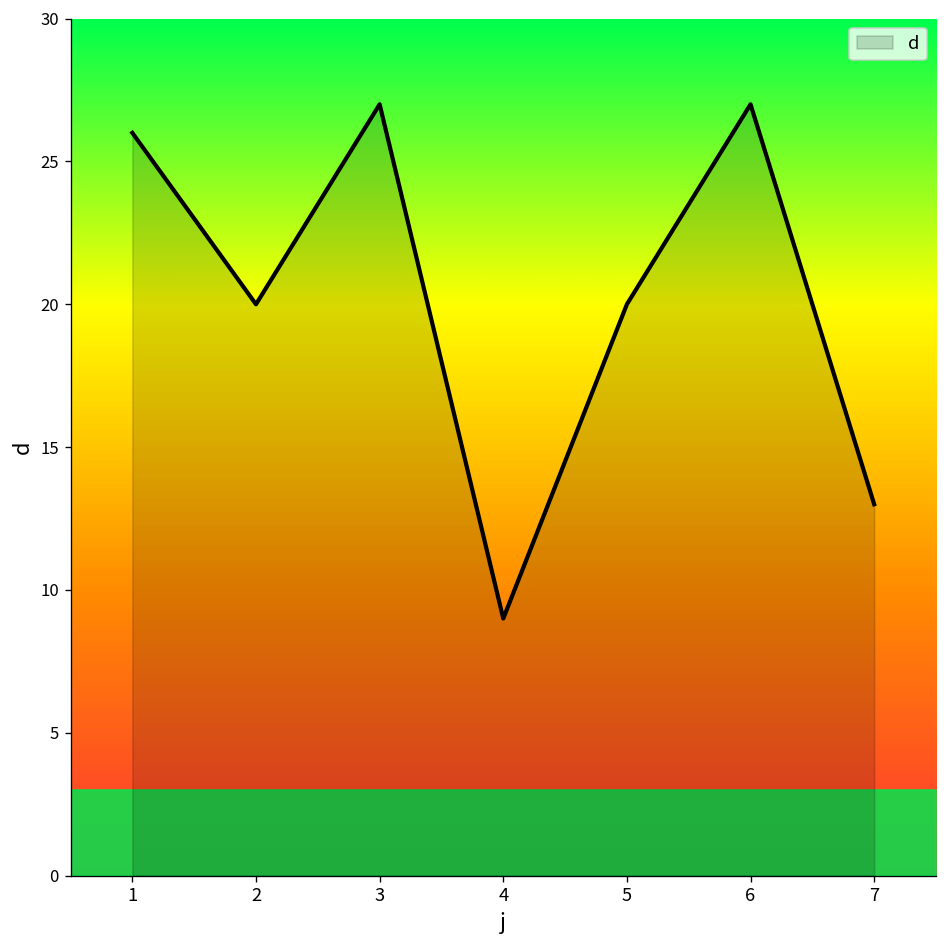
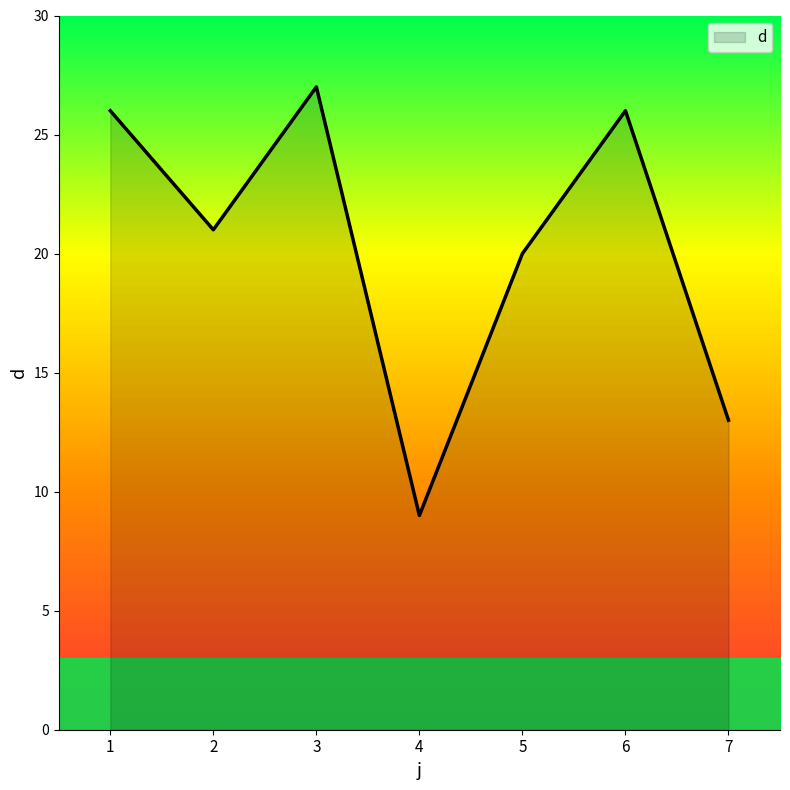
d, 2: 20 -> 21
d, 6: 27 -> 26
